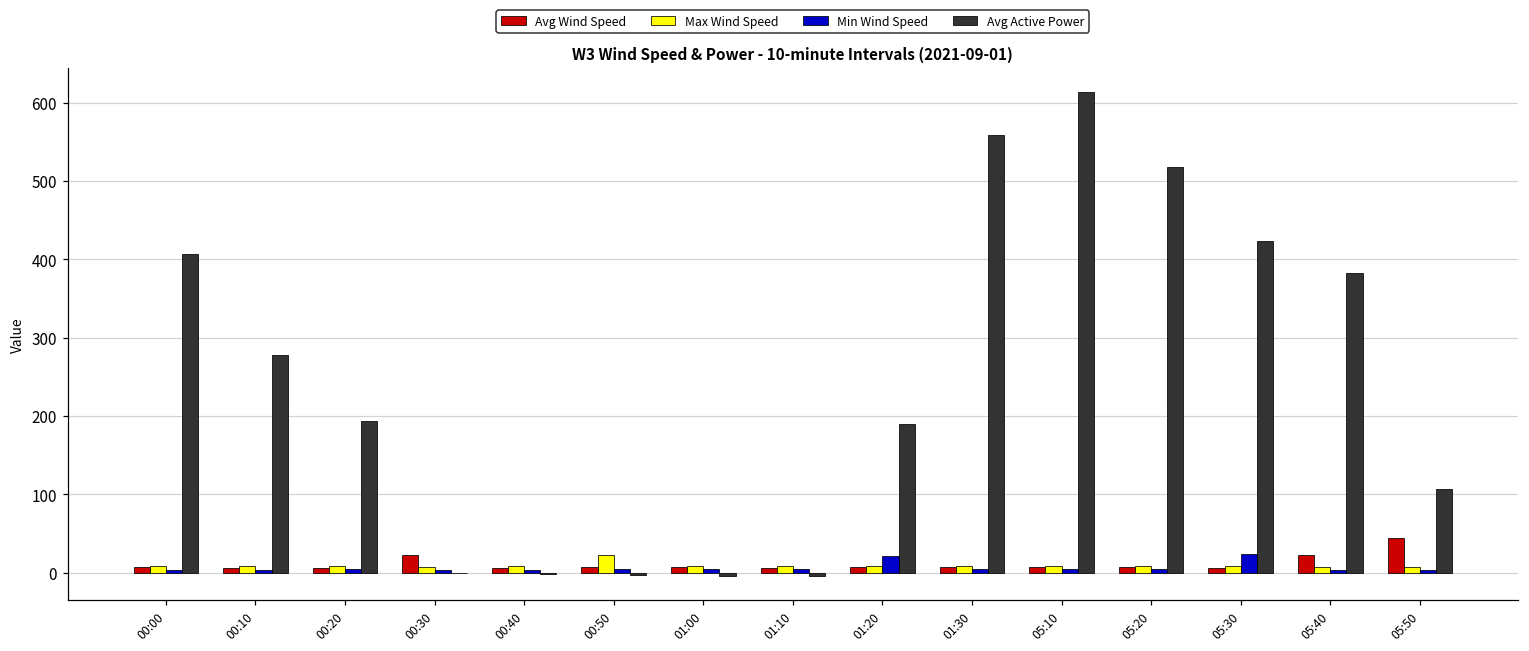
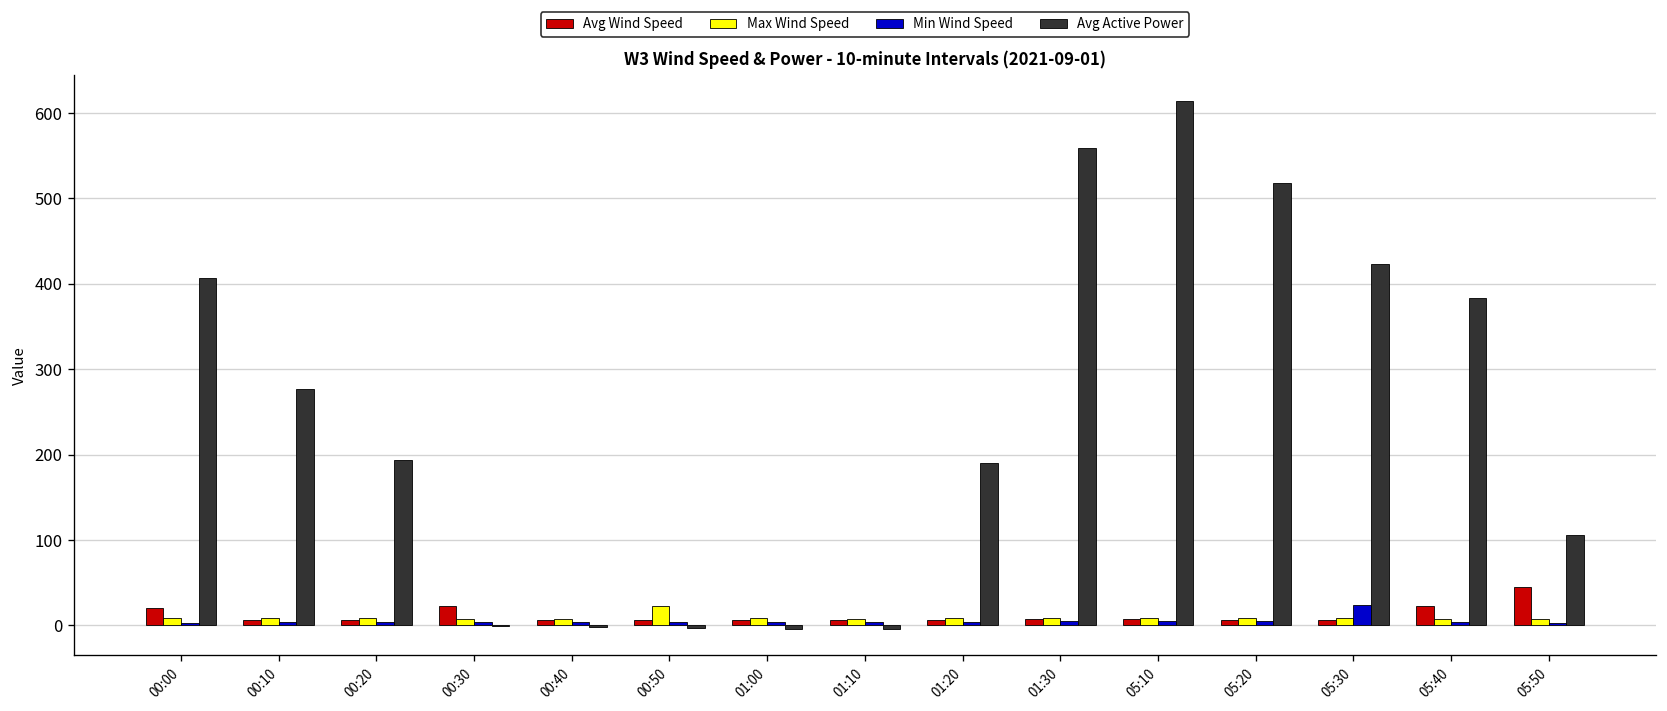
Avg Wind Speed, 00:00: 10 -> 20
Min Wind Speed, 01:20: 20 -> 0
